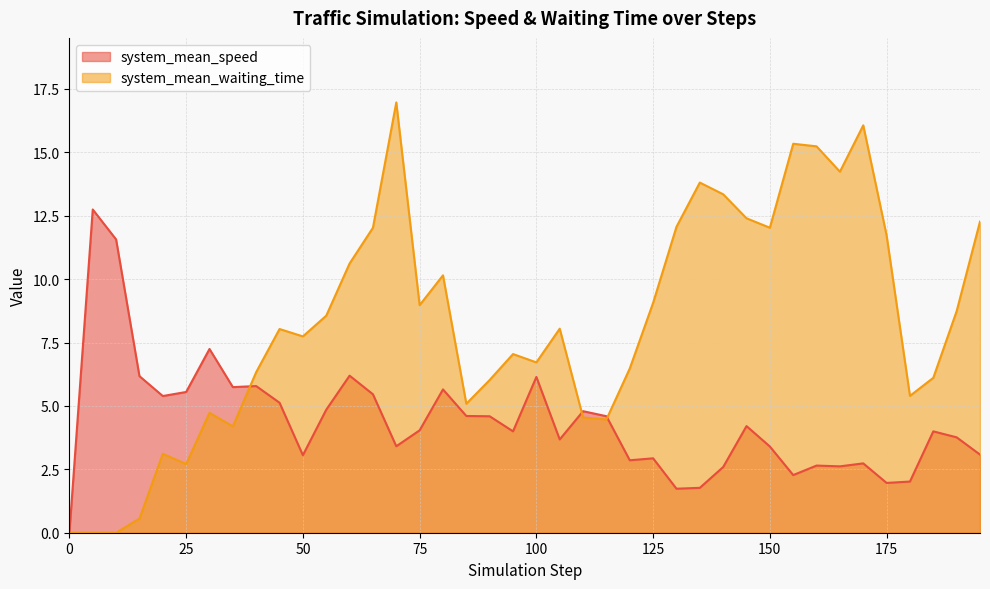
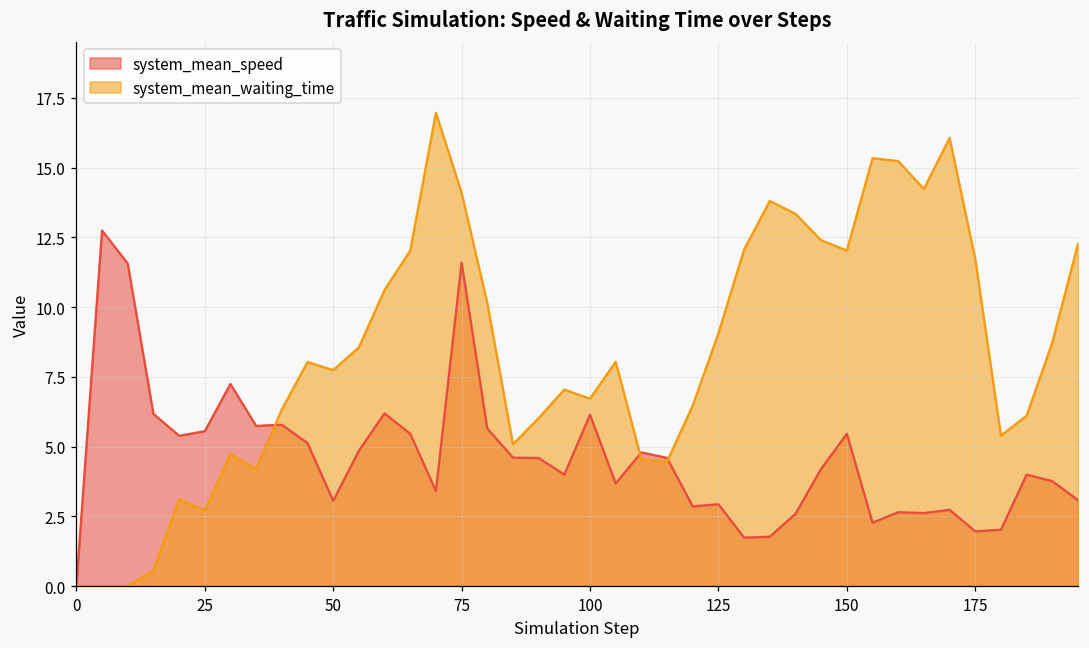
system_mean_speed, 75: 4.0 -> 11.6
system_mean_waiting_time, 75: 9.0 -> 14.1
system_mean_speed, 150: 3.4 -> 5.5
